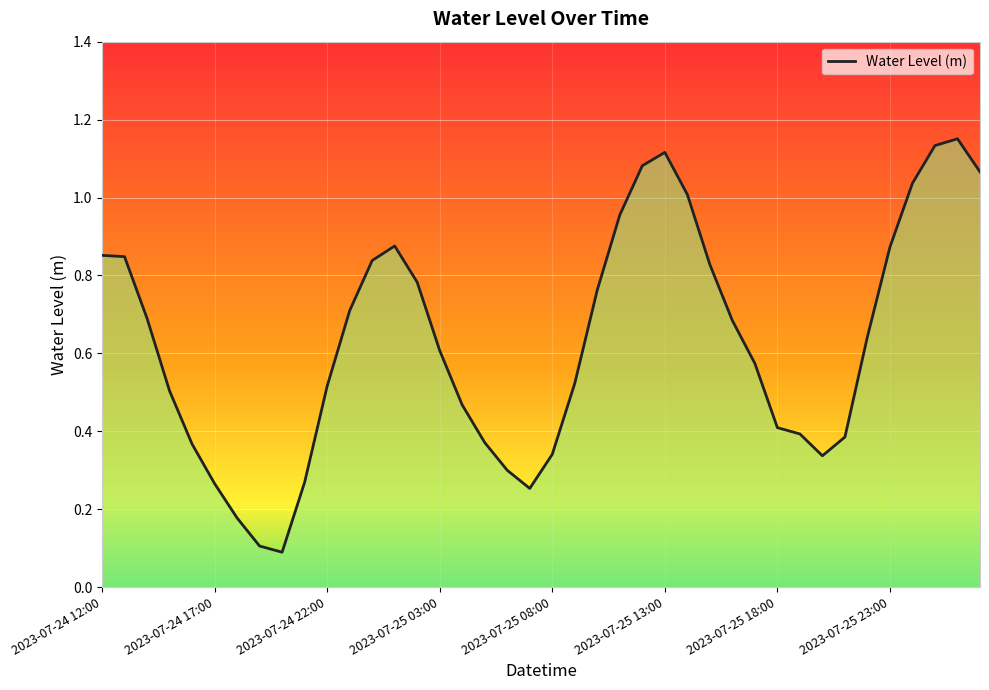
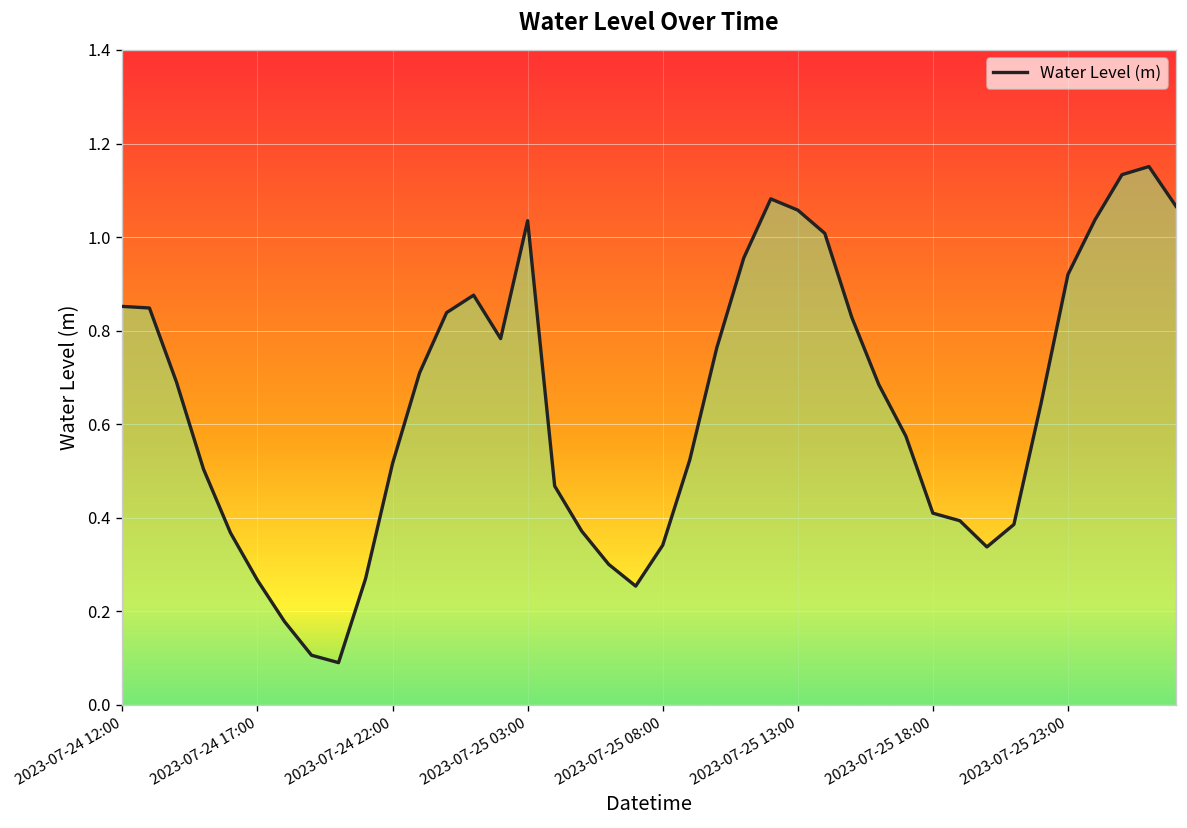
2023-07-25 03:00: 0.61 -> 1.03
2023-07-25 13:00: 1.12 -> 1.06
2023-07-25 23:00: 0.87 -> 0.92
